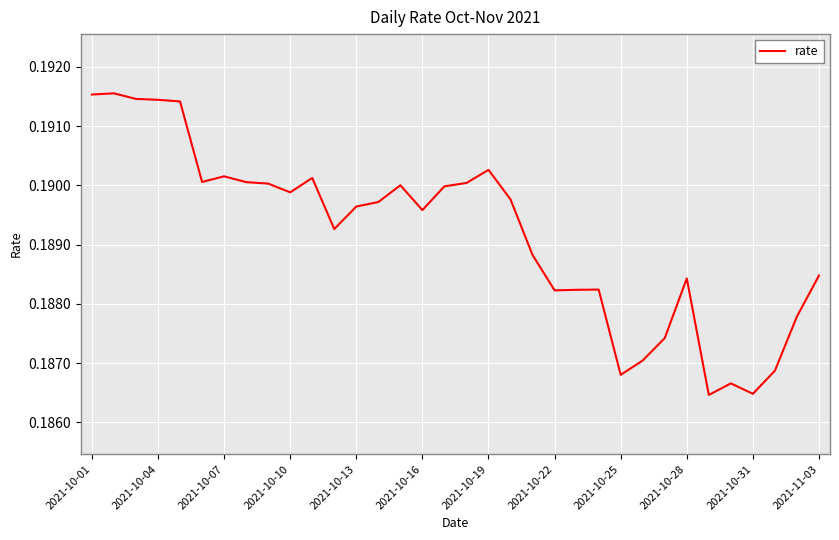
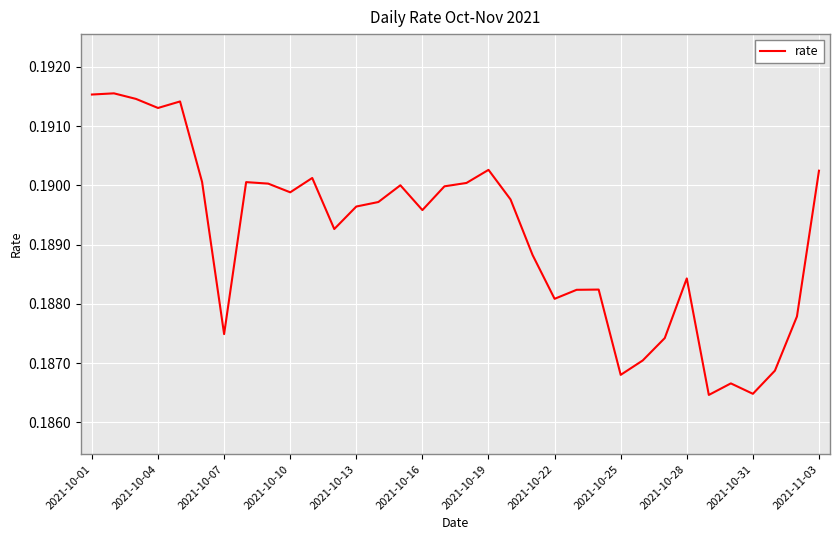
2021-10-04: 0.1914 -> 0.1913
2021-10-07: 0.1902 -> 0.1875
2021-10-22: 0.1882 -> 0.1881
2021-11-03: 0.1885 -> 0.1902
